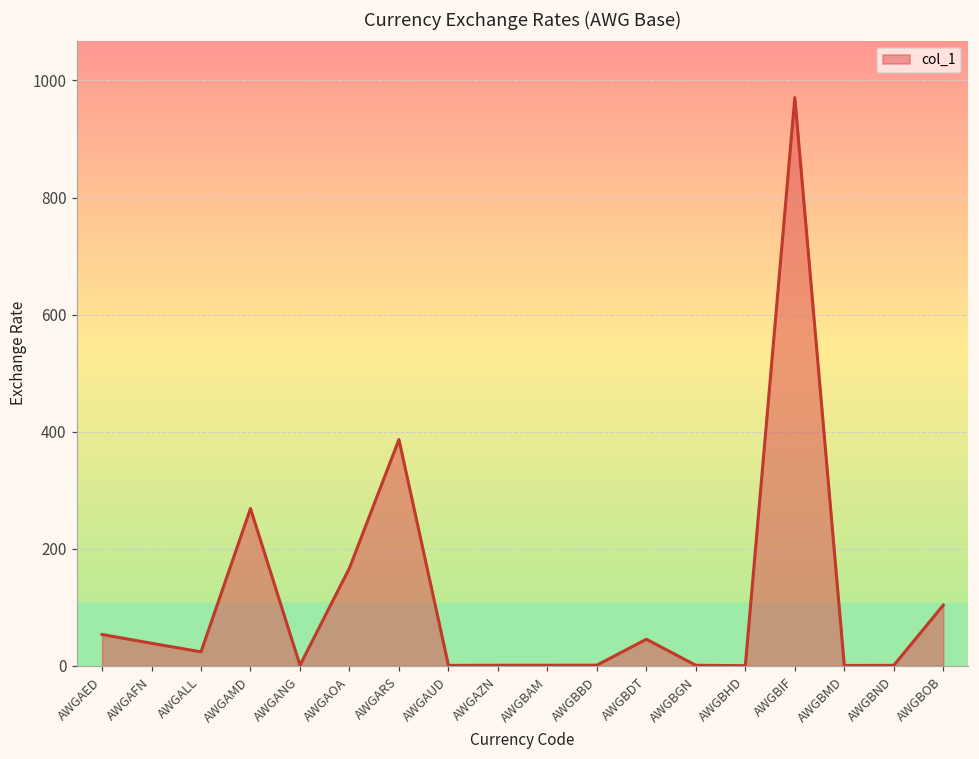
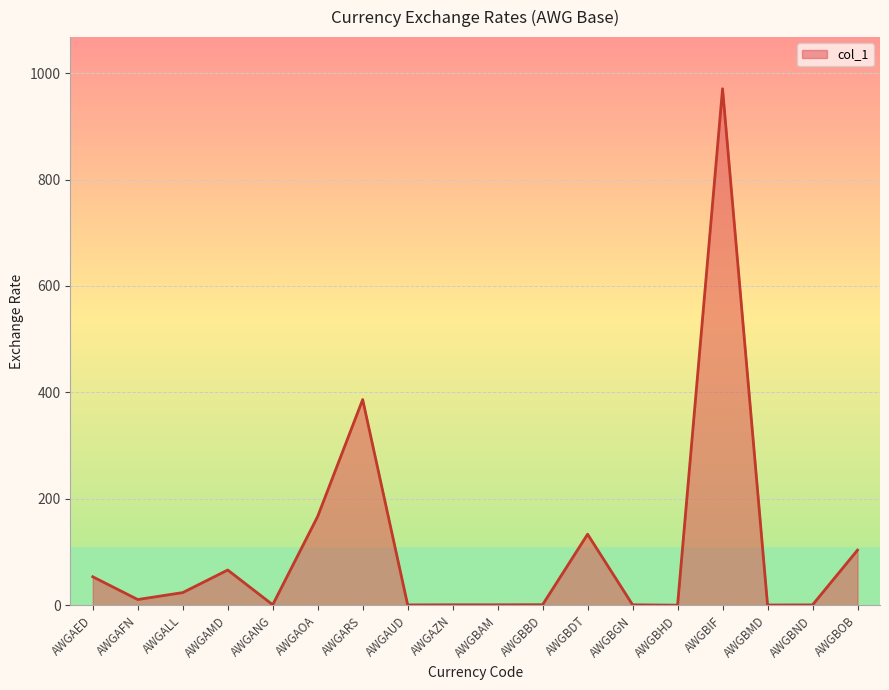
AWGAFN: 40 -> 10
AWGAMD: 270 -> 70
AWGBDT: 50 -> 130
